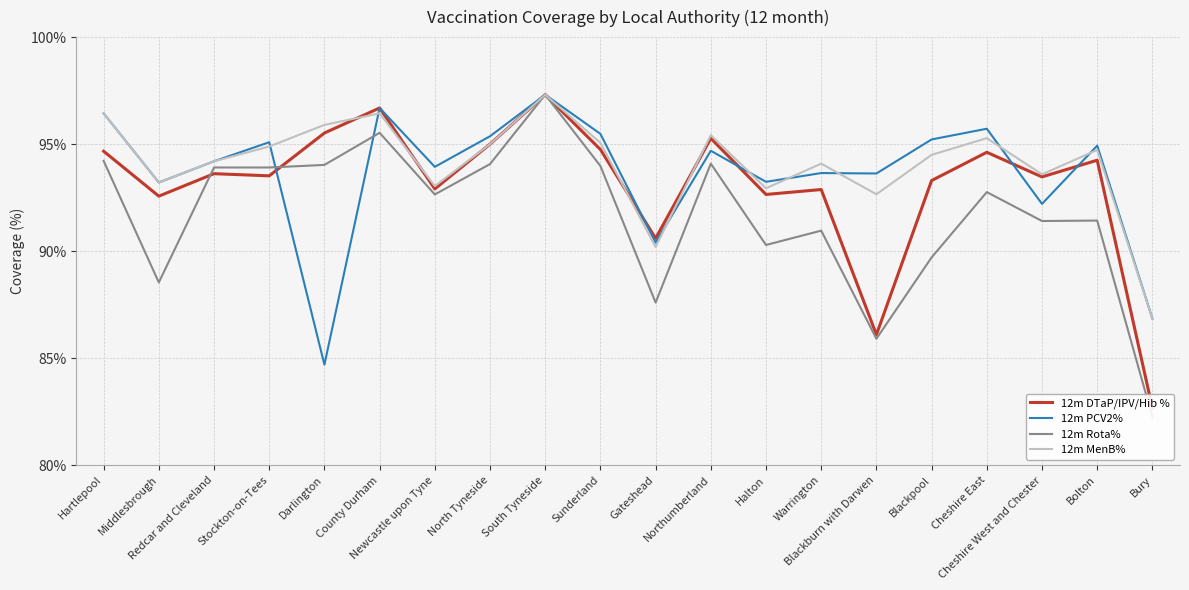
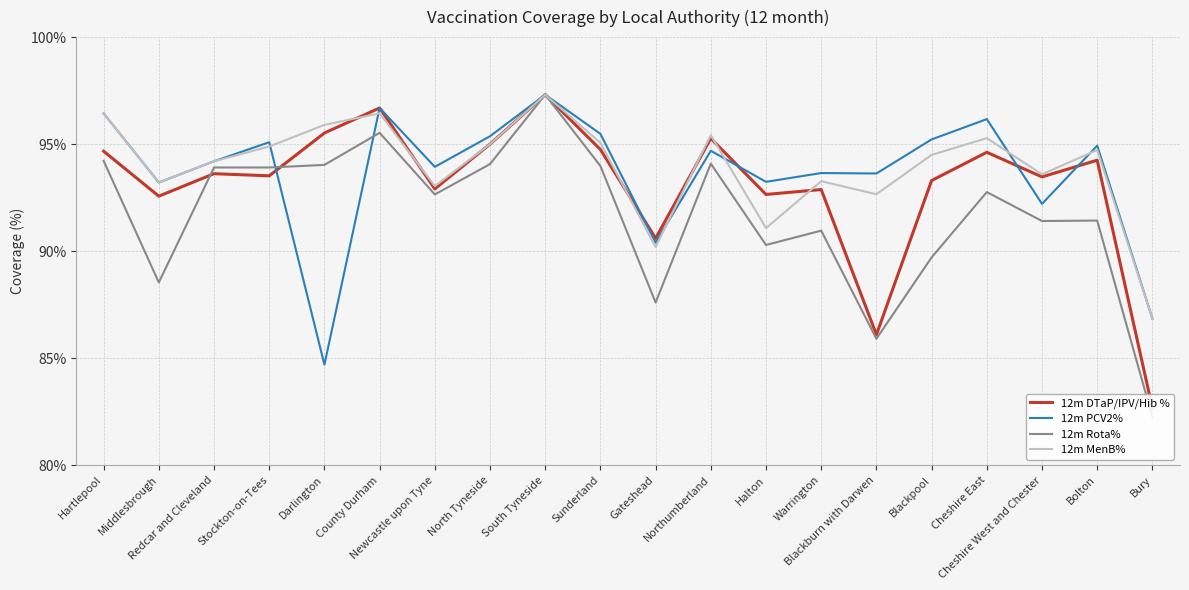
12m MenB%, Halton: 92.9% -> 91.1%
12m MenB%, Warrington: 94.1% -> 93.3%
12m PCV2%, Cheshire East: 95.7% -> 96.2%
